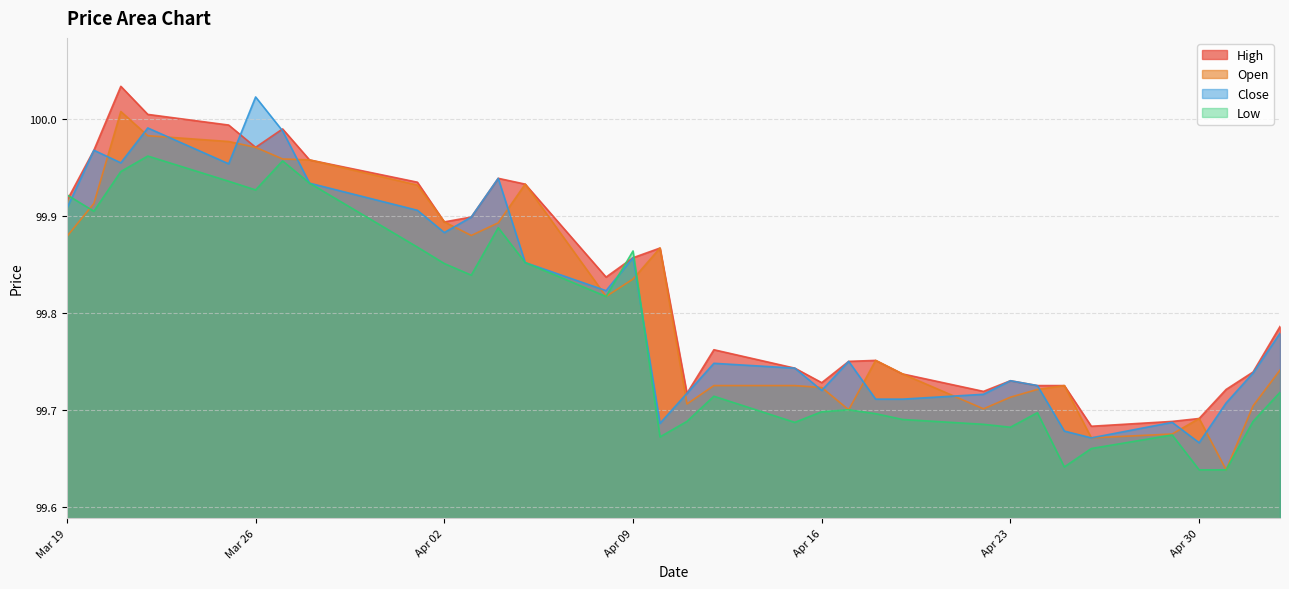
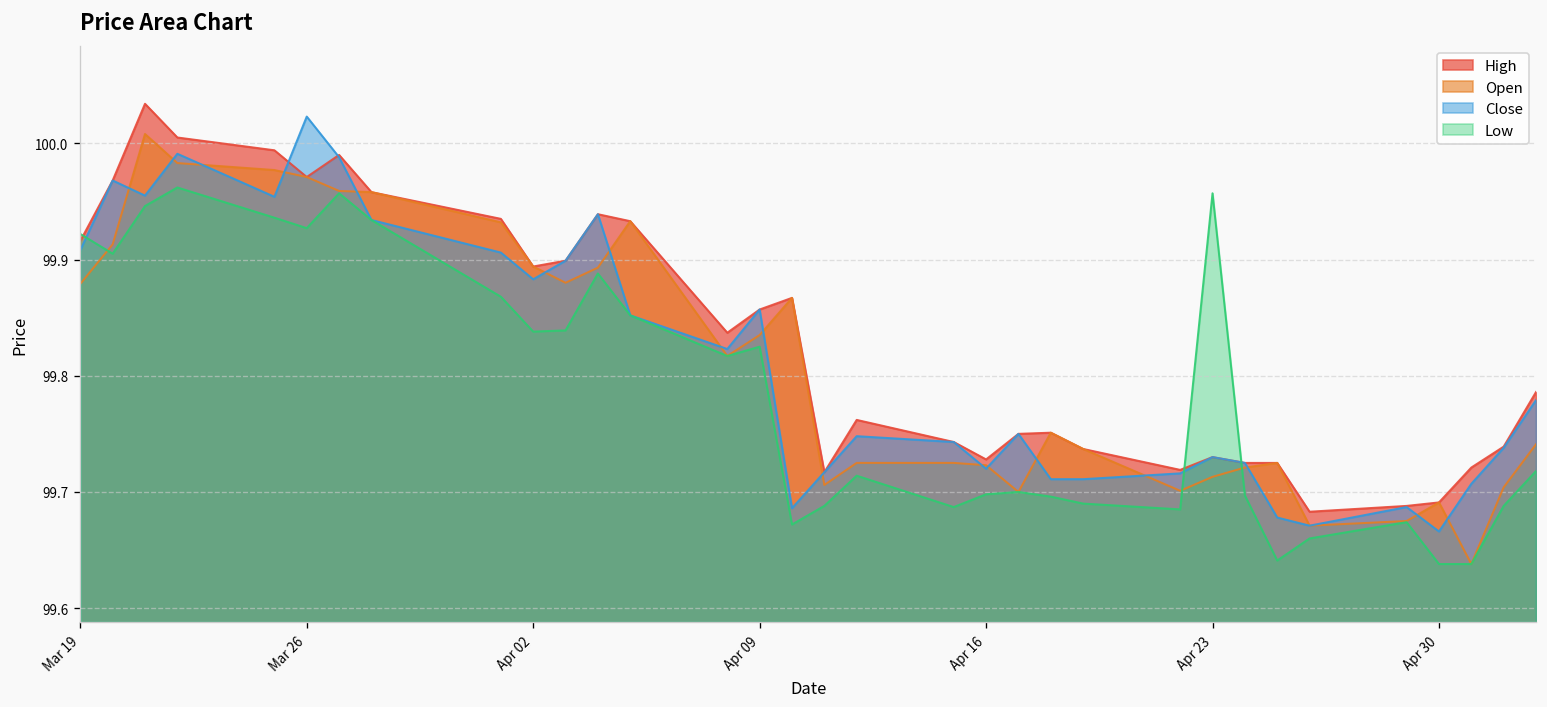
Low, Apr 02: 99.85 -> 99.84
Low, Apr 09: 99.86 -> 99.83
Low, Apr 23: 99.68 -> 99.96
